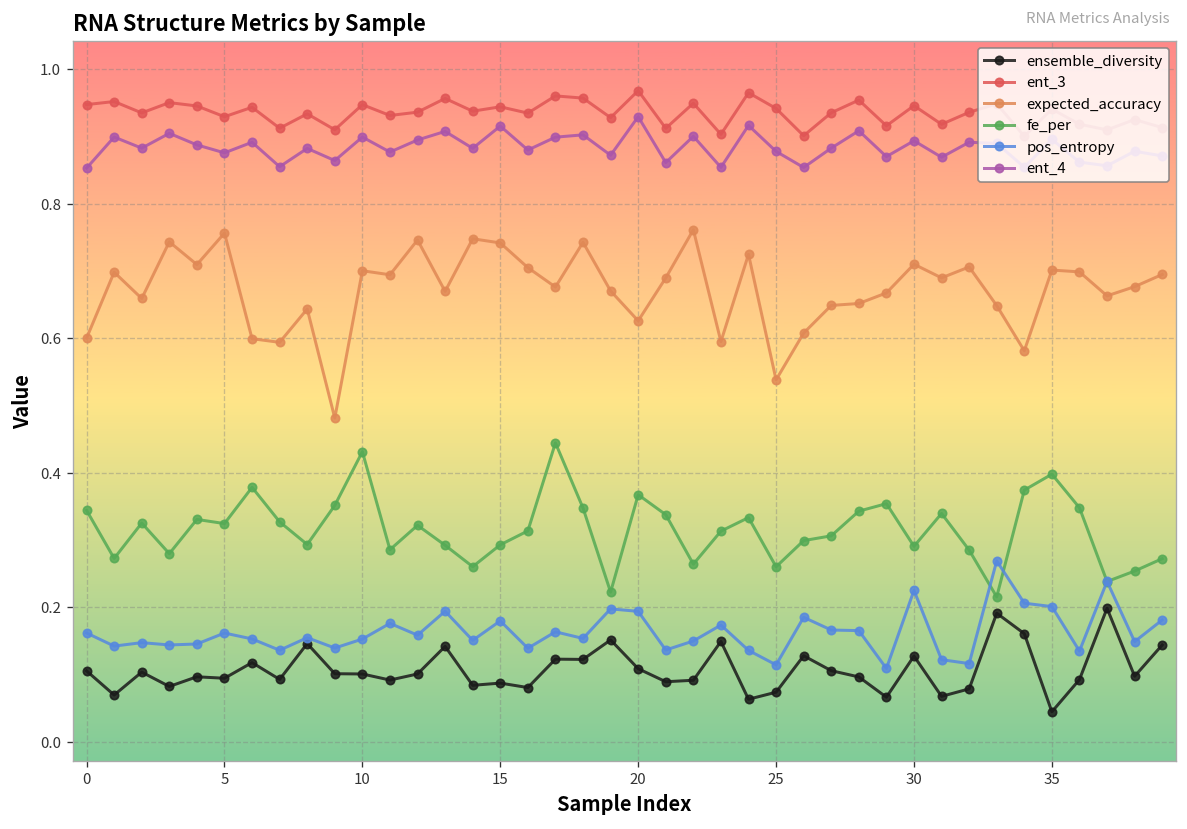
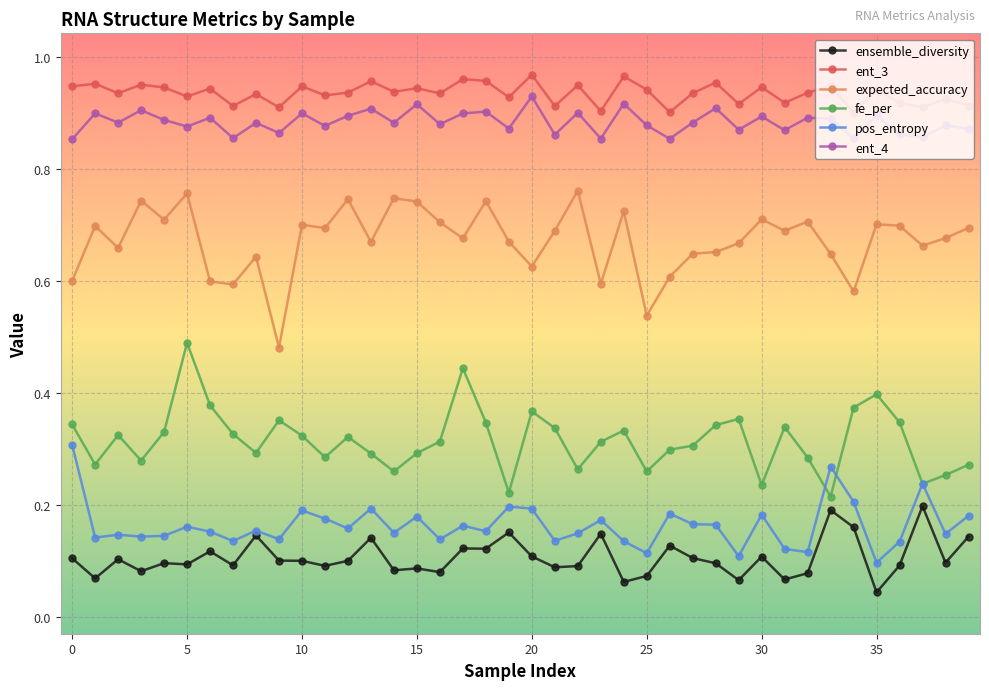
pos_entropy, 0: 0.16 -> 0.31
fe_per, 5: 0.32 -> 0.49
fe_per, 10: 0.43 -> 0.32
pos_entropy, 10: 0.15 -> 0.19
ensemble_diversity, 30: 0.13 -> 0.11
fe_per, 30: 0.29 -> 0.24
pos_entropy, 30: 0.23 -> 0.18
pos_entropy, 35: 0.20 -> 0.10
